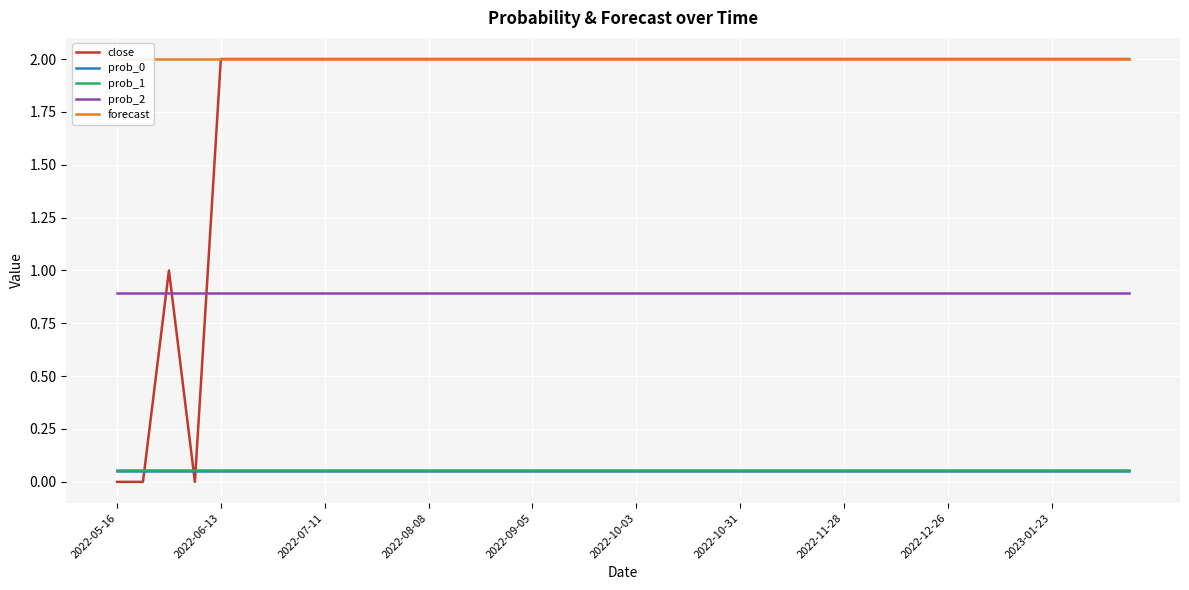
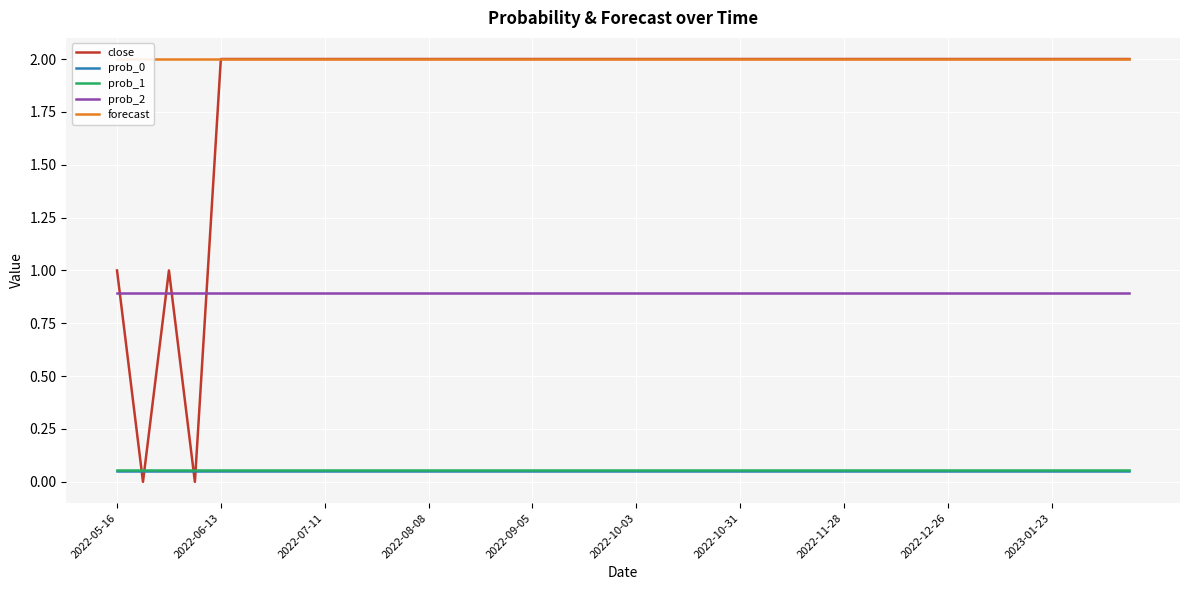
close, 2022-05-16: 0 -> 1
